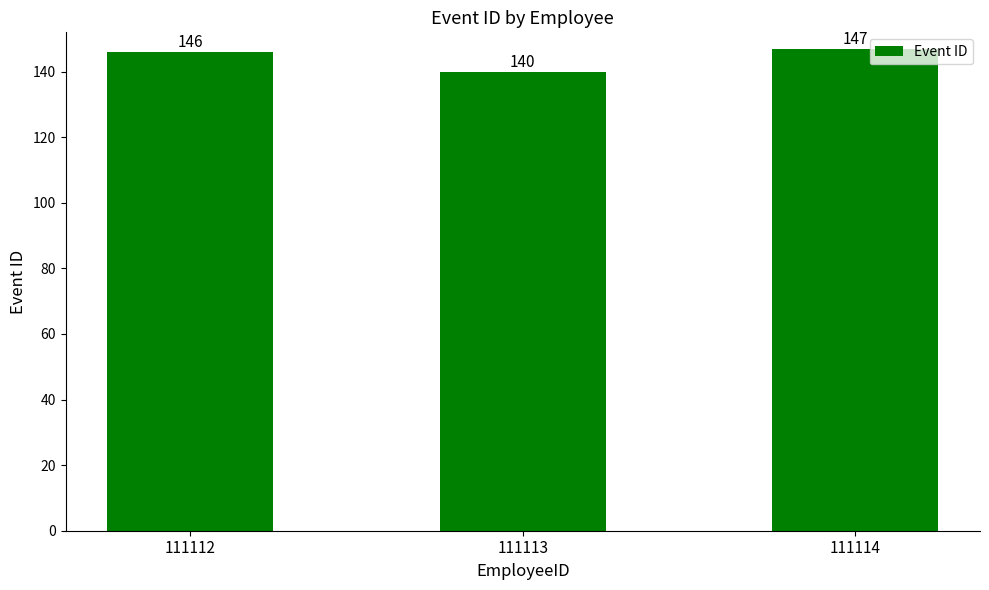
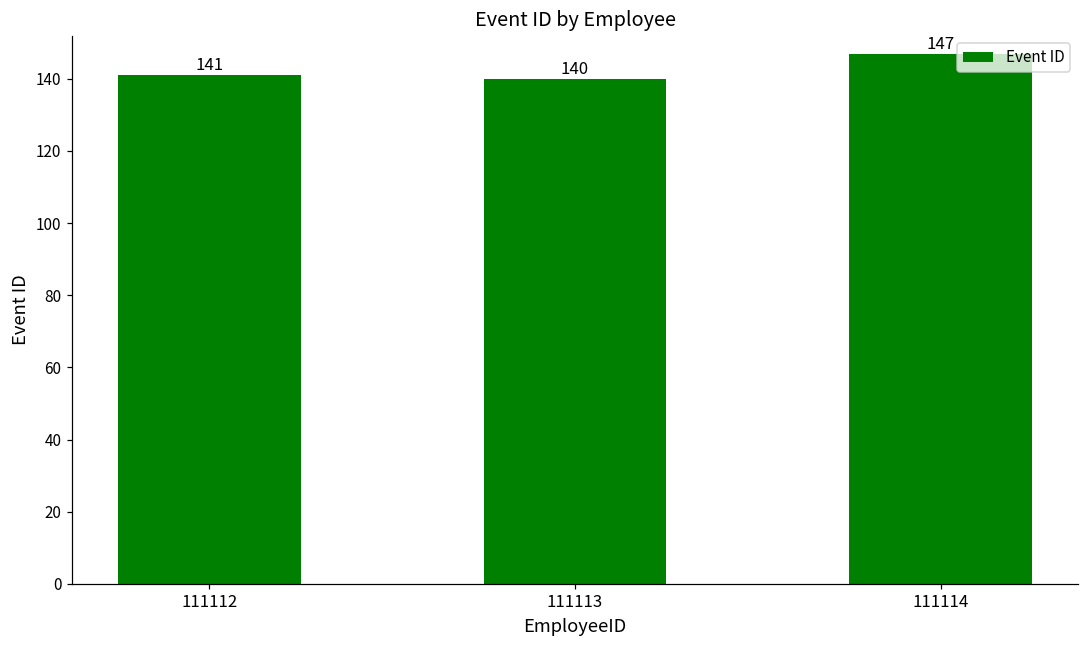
111112: 146 -> 141
